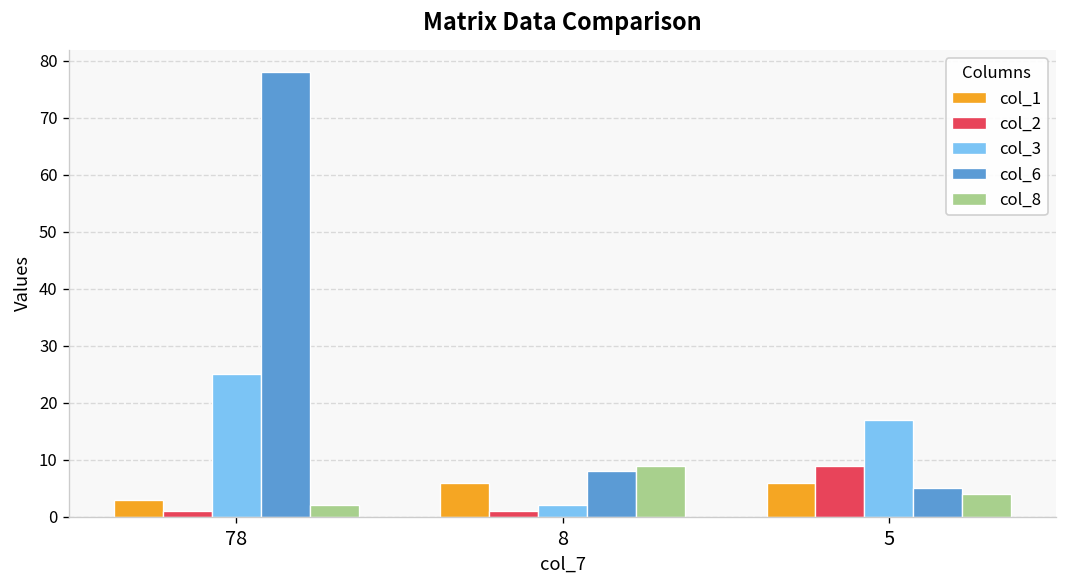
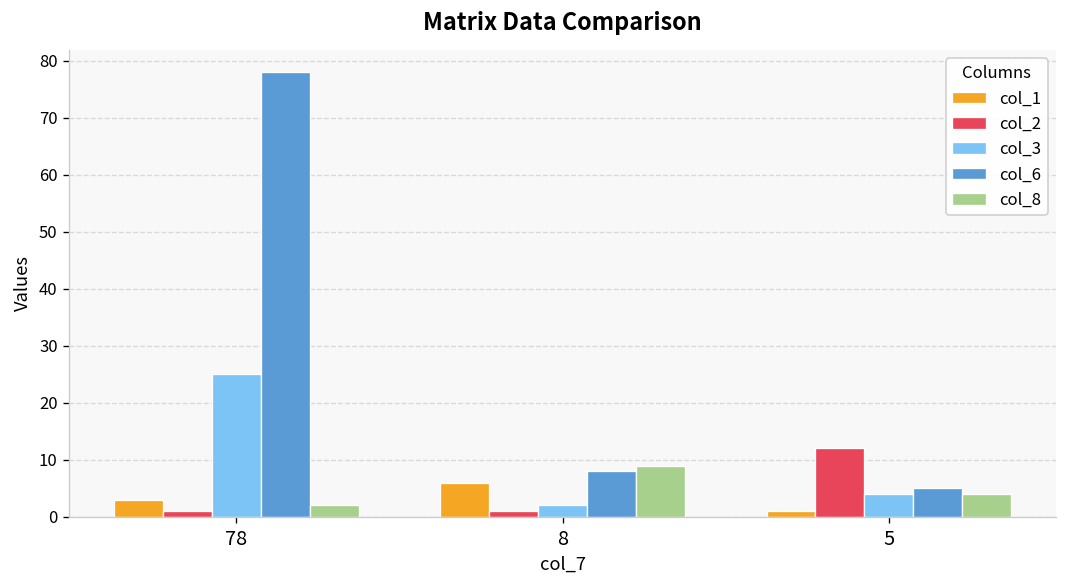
col_1, 5: 6 -> 1
col_2, 5: 9 -> 12
col_3, 5: 17 -> 4
